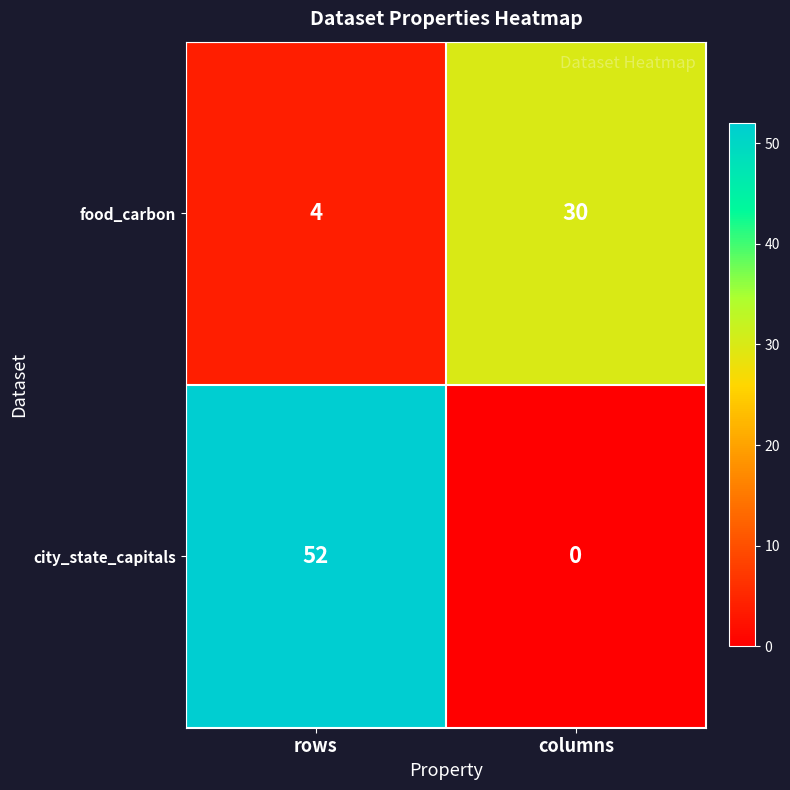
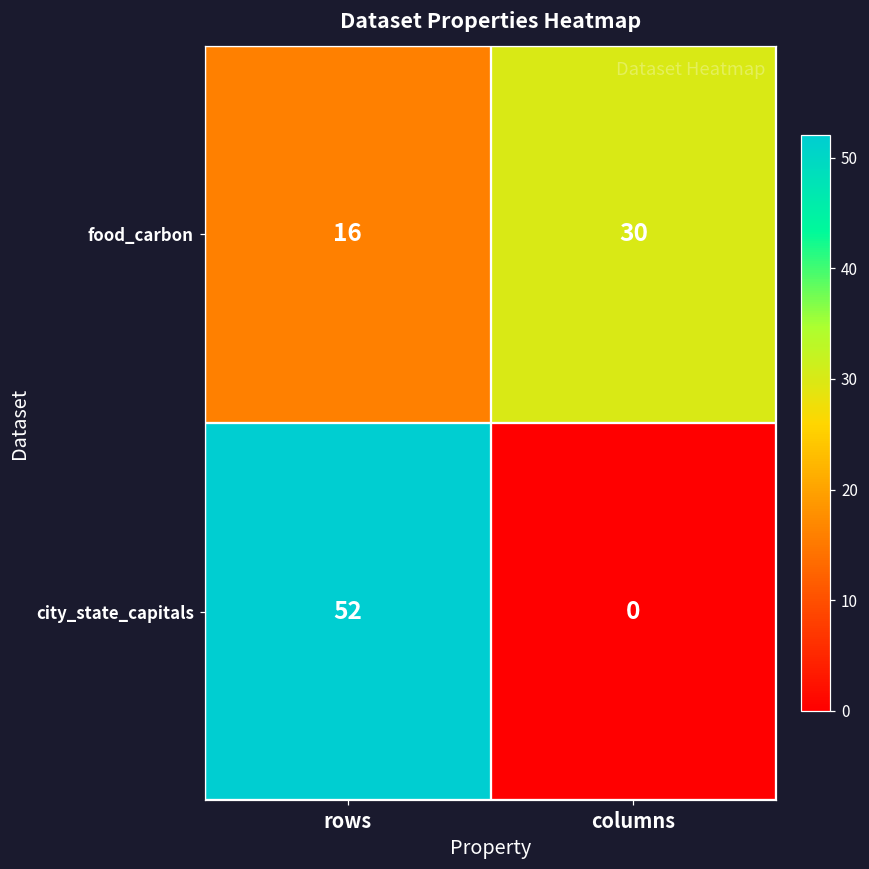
food_carbon, rows: 4 -> 16
